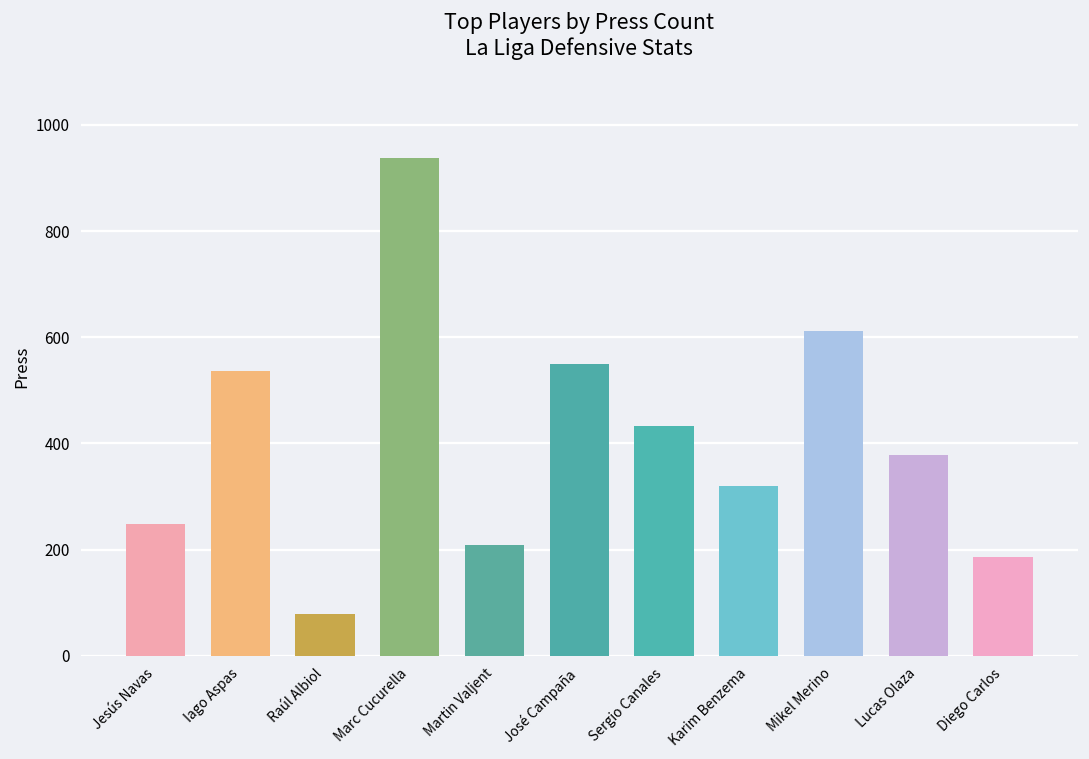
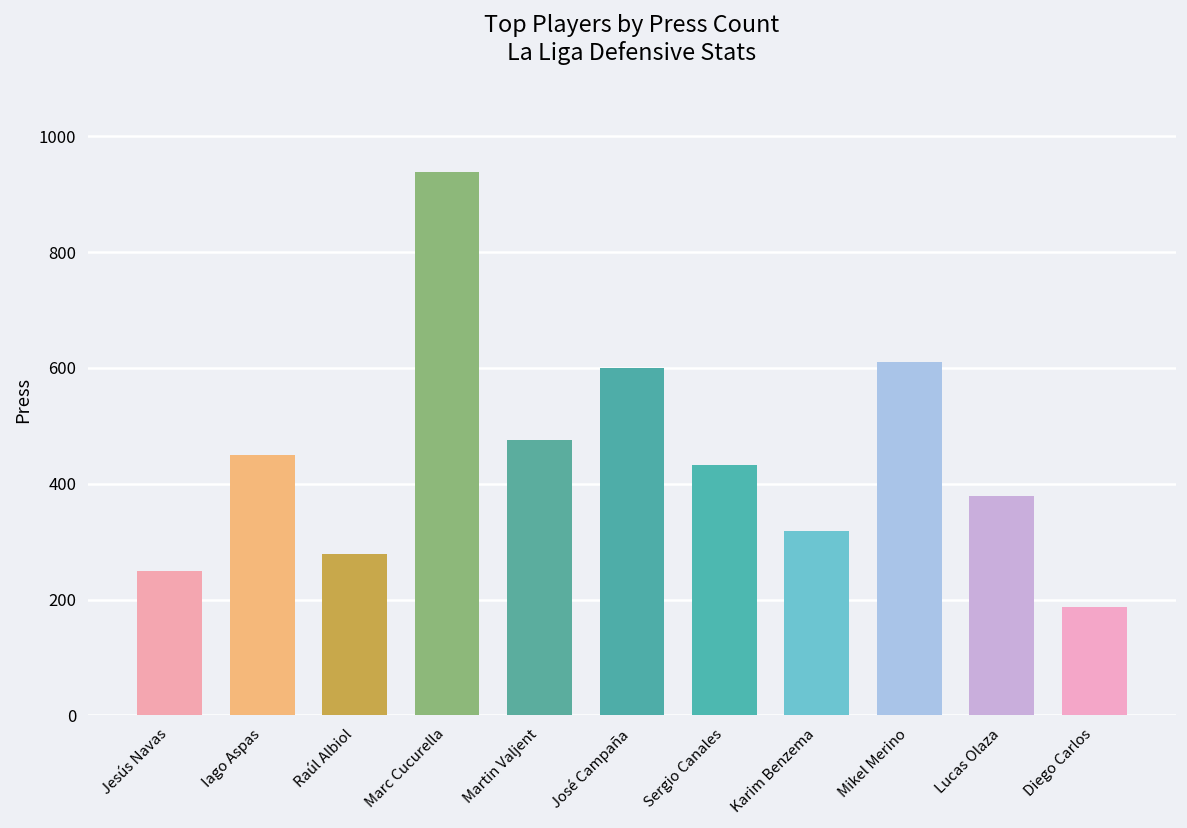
Iago Aspas: 540 -> 450
Raúl Albiol: 80 -> 280
Martin Valjent: 210 -> 480
José Campaña: 550 -> 600
